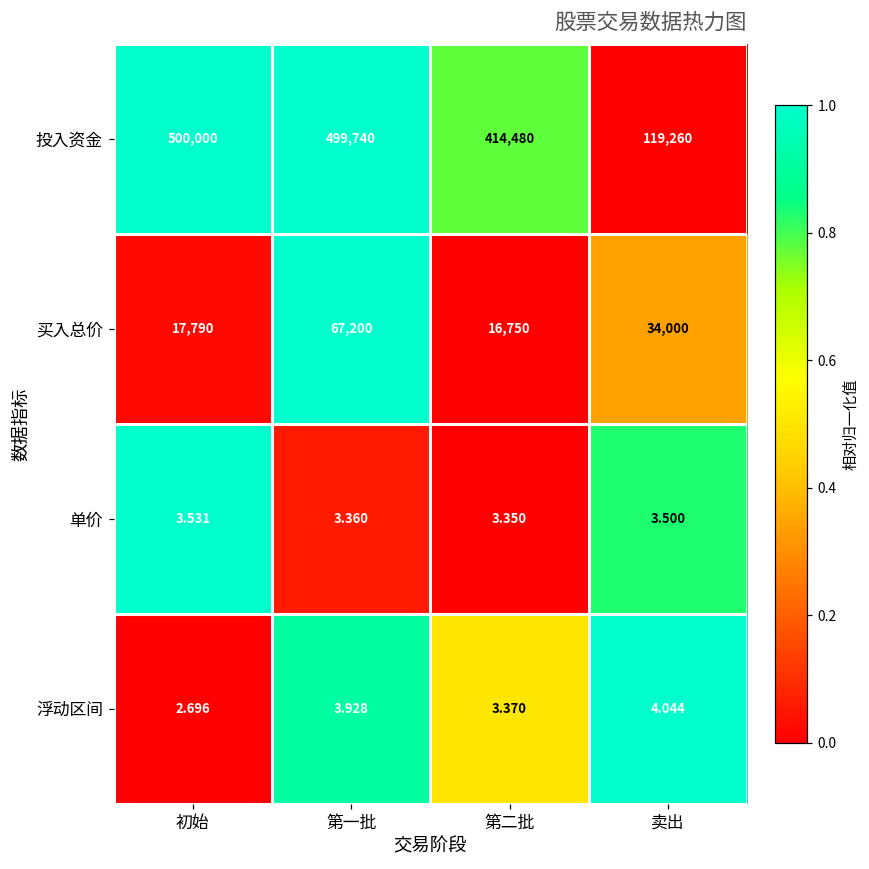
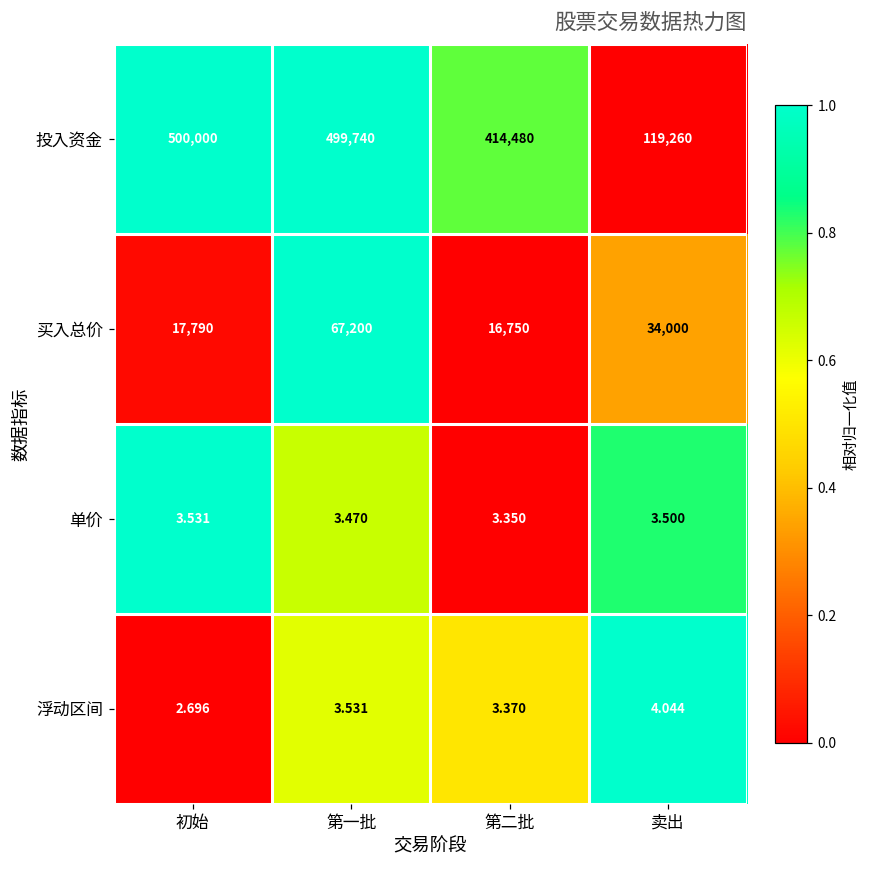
单价, 第一批: 3.360 -> 3.470
浮动区间, 第一批: 3.928 -> 3.531
